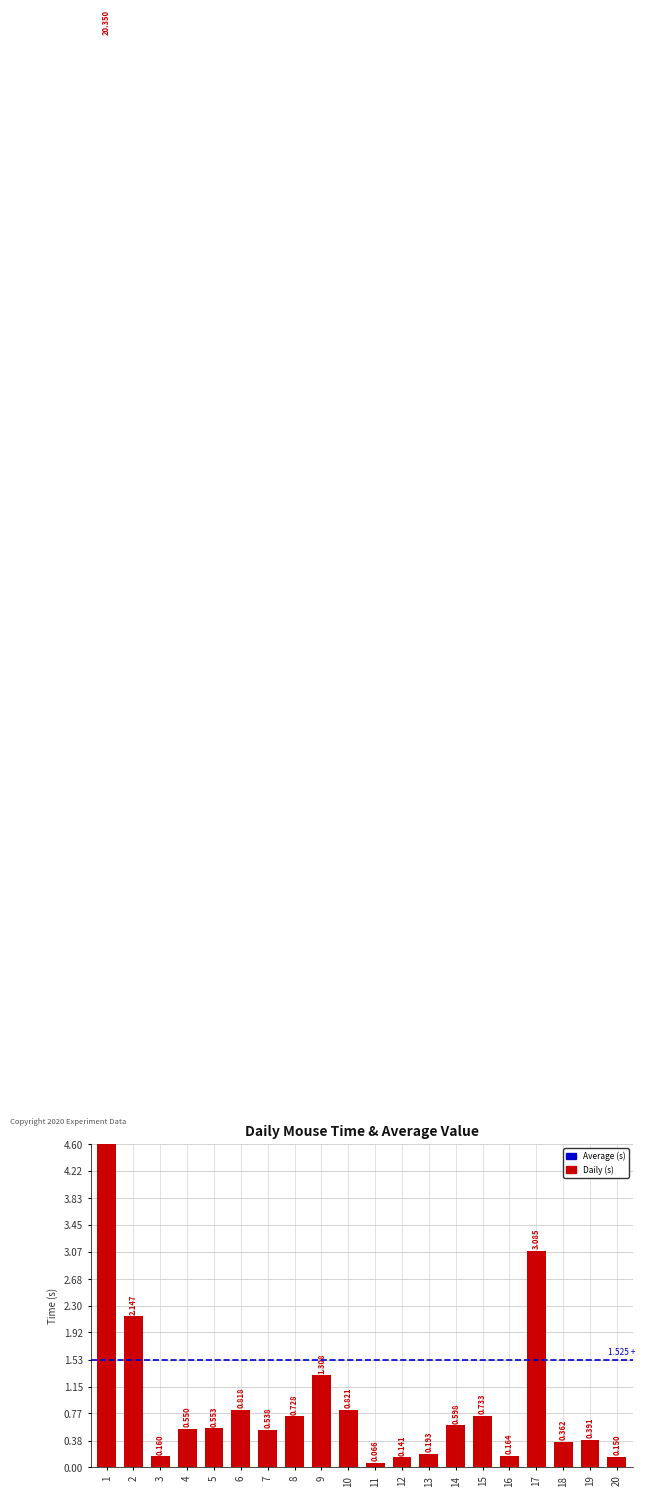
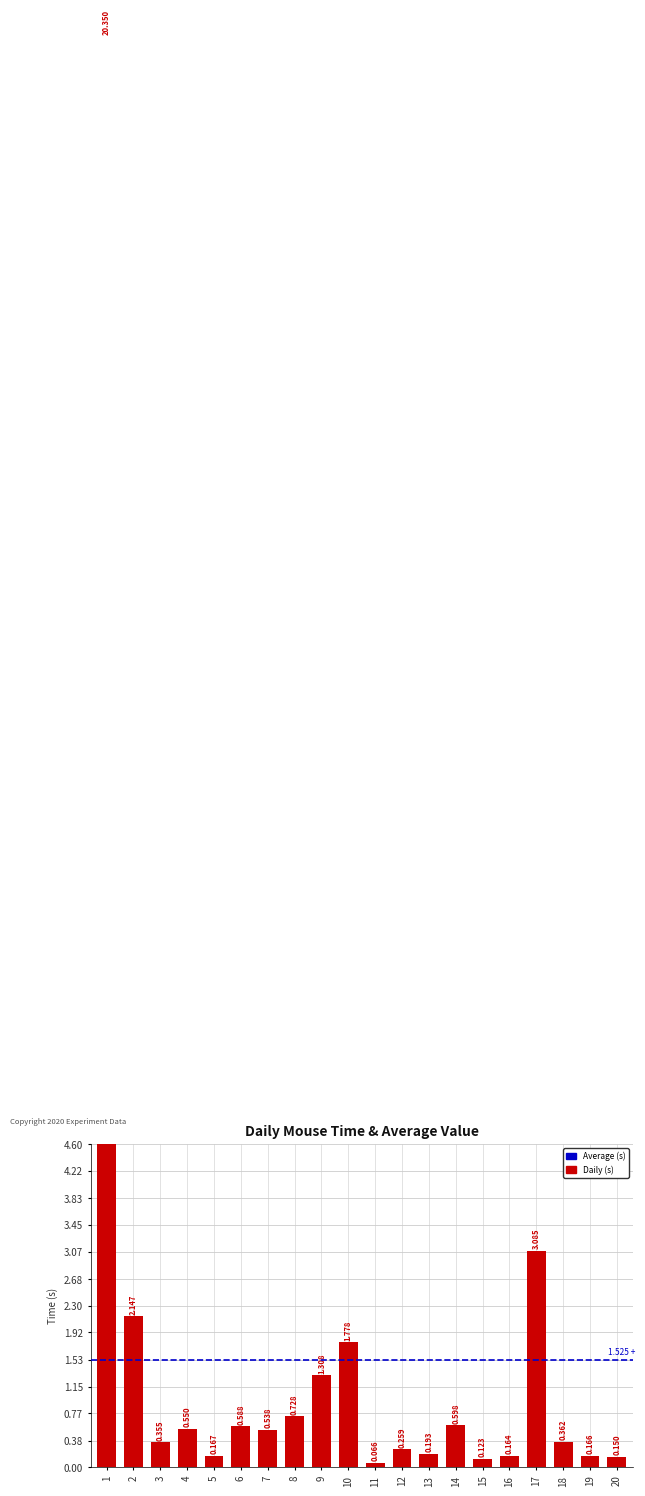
3: 0.160 -> 0.355
5: 0.553 -> 0.167
6: 0.818 -> 0.588
10: 0.821 -> 1.778
12: 0.141 -> 0.259
15: 0.733 -> 0.123
19: 0.391 -> 0.166
